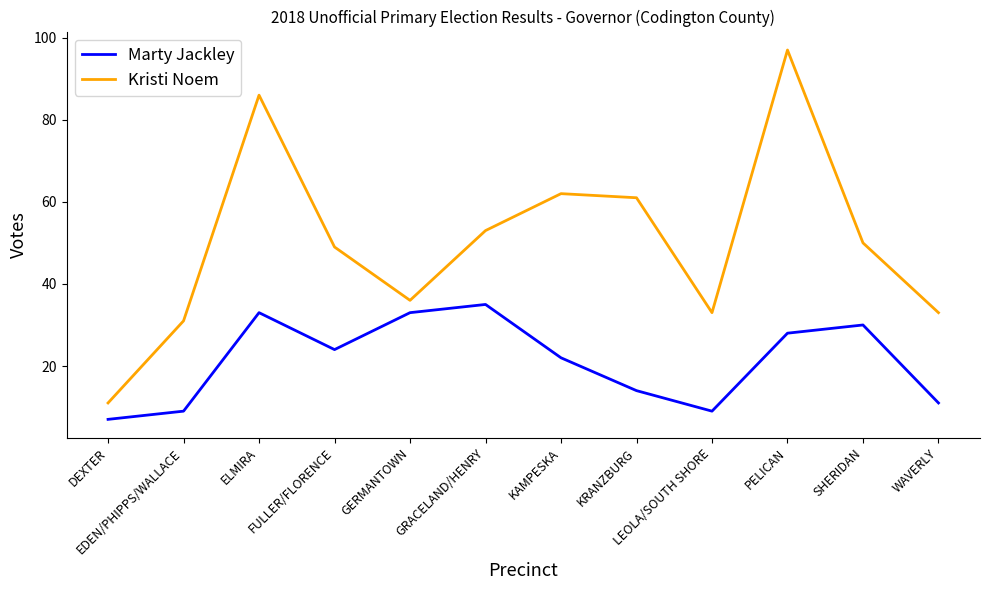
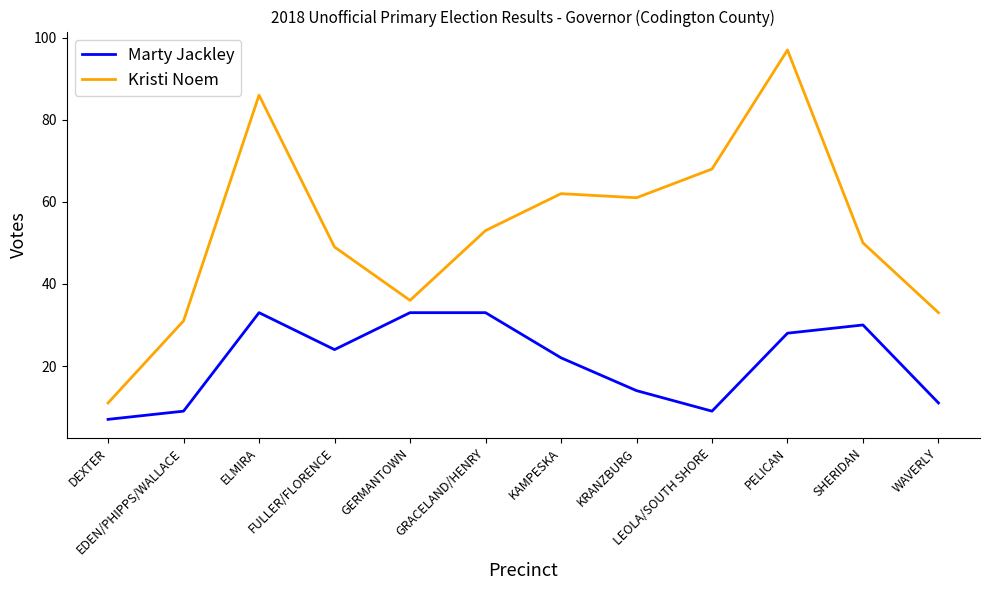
Marty Jackley, GRACELAND/HENRY: 35 -> 33
Kristi Noem, LEOLA/SOUTH SHORE: 33 -> 68
